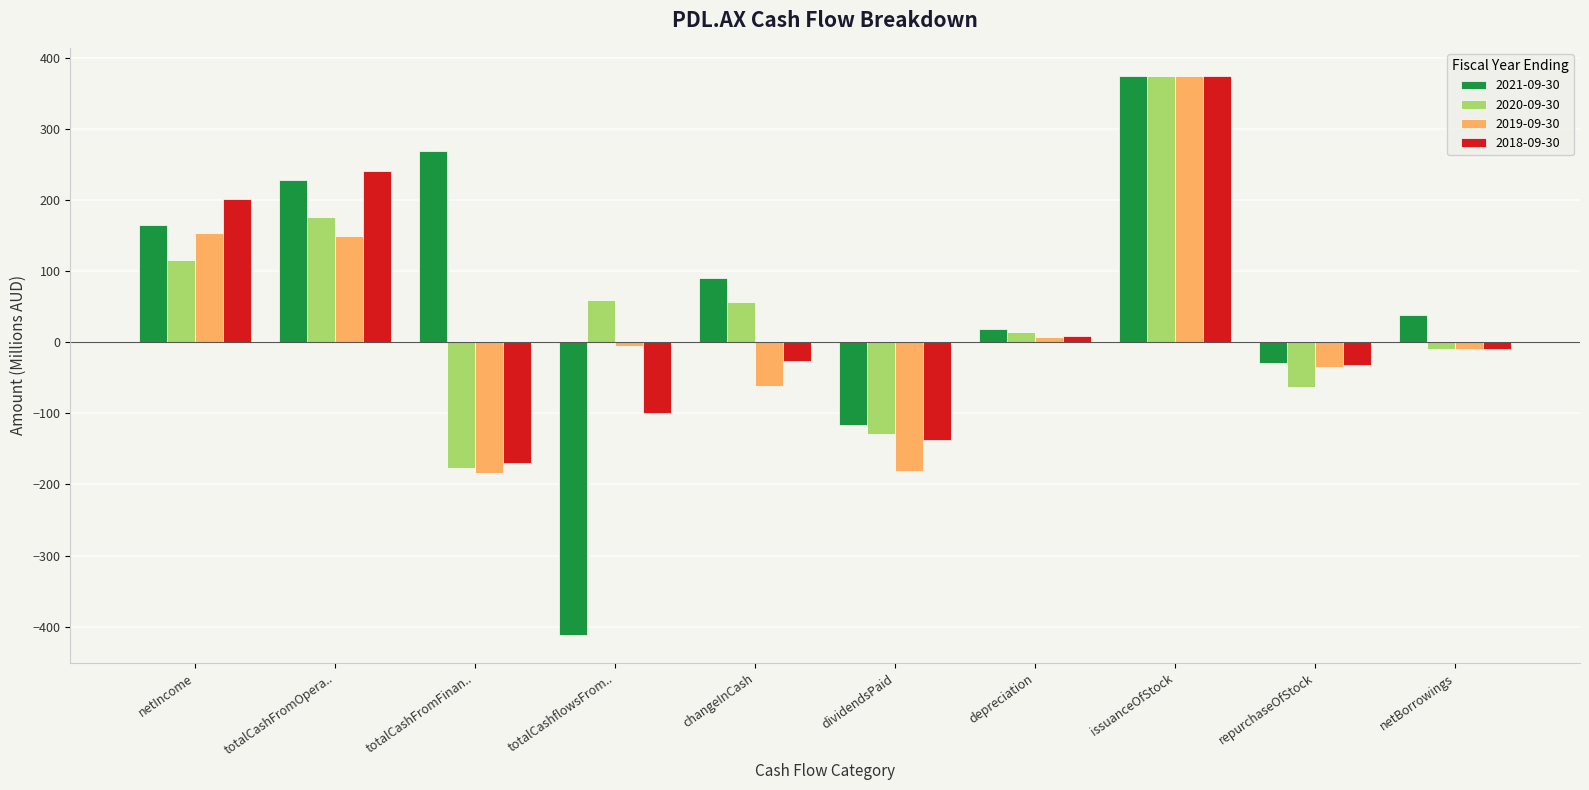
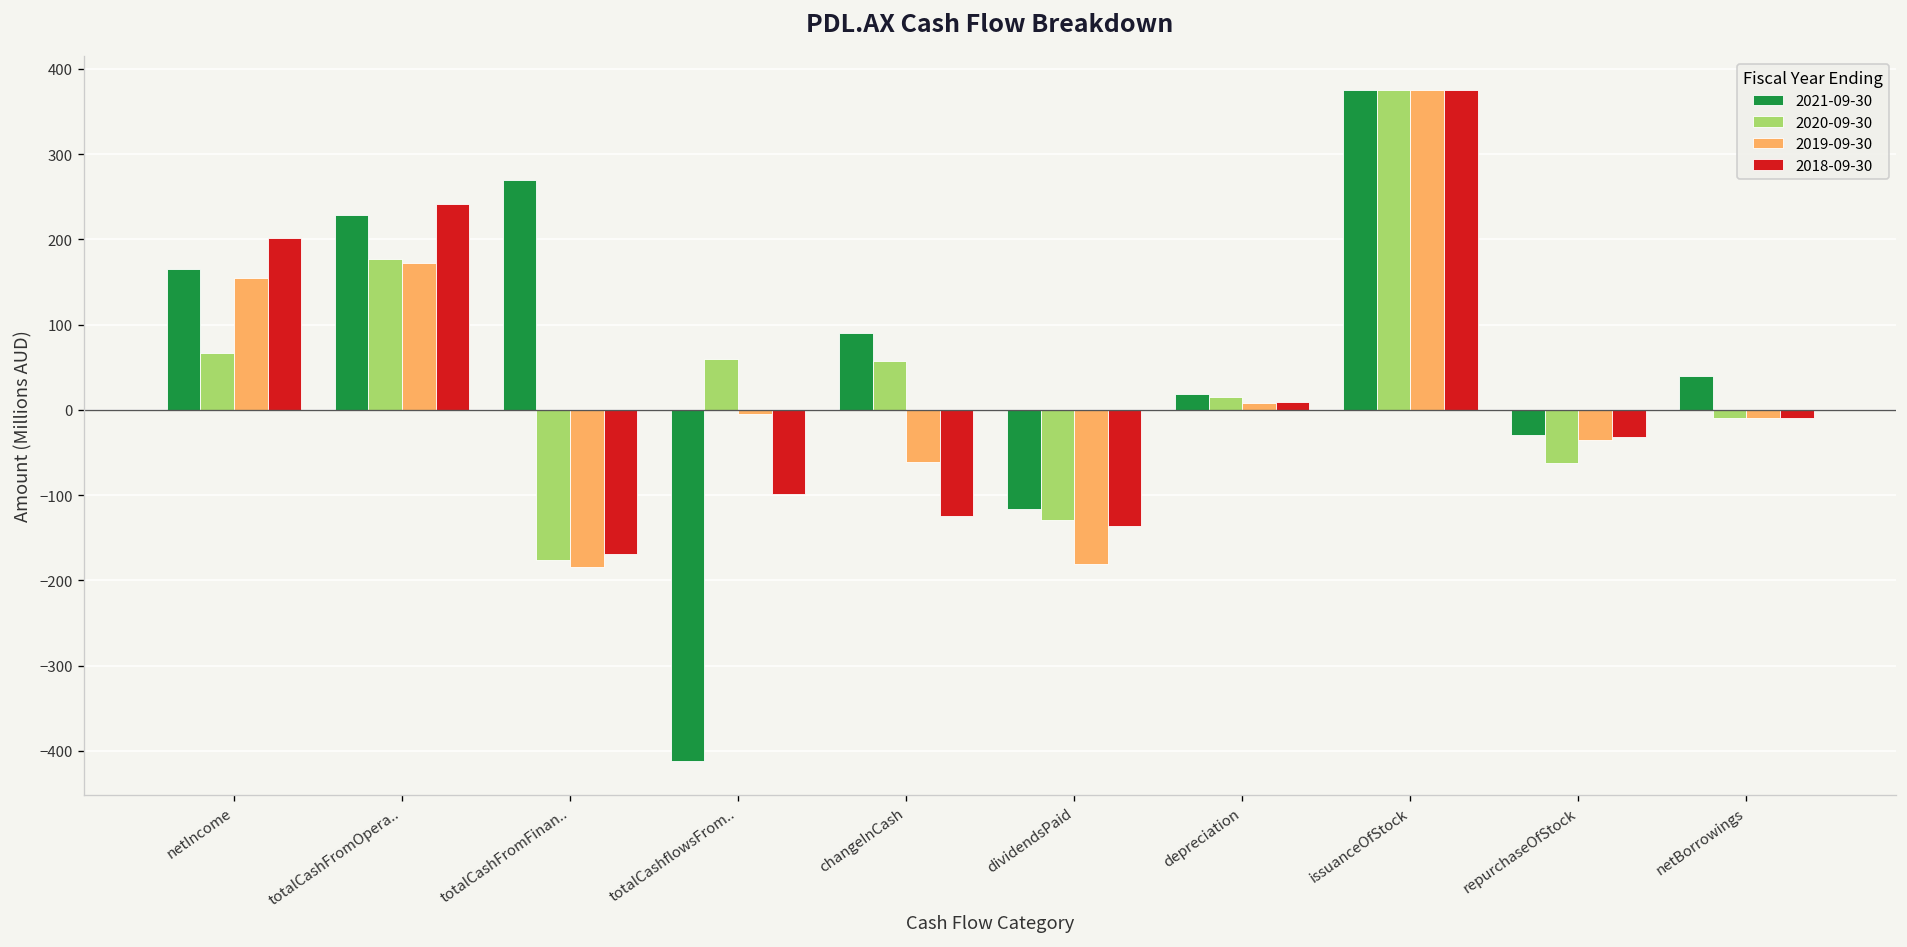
2020-09-30, netIncome: 120 -> 70
2019-09-30, totalCashFromOpera..: 150 -> 170
2018-09-30, changeInCash: -30 -> -120
